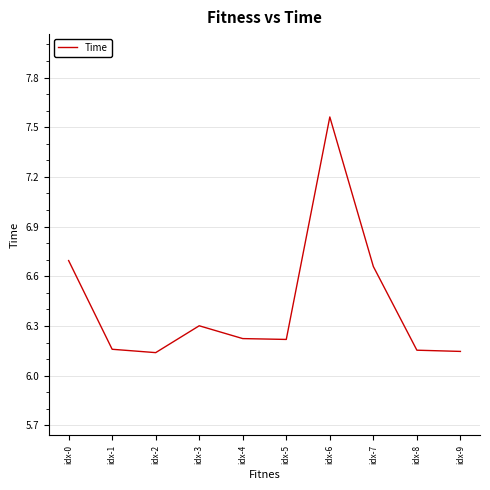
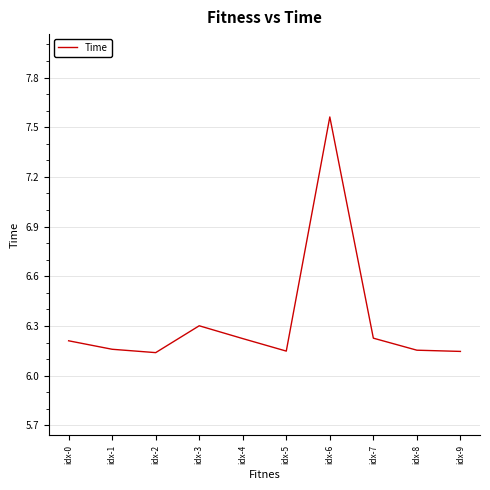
idx-0: 6.70 -> 6.21
idx-5: 6.22 -> 6.15
idx-7: 6.66 -> 6.23
